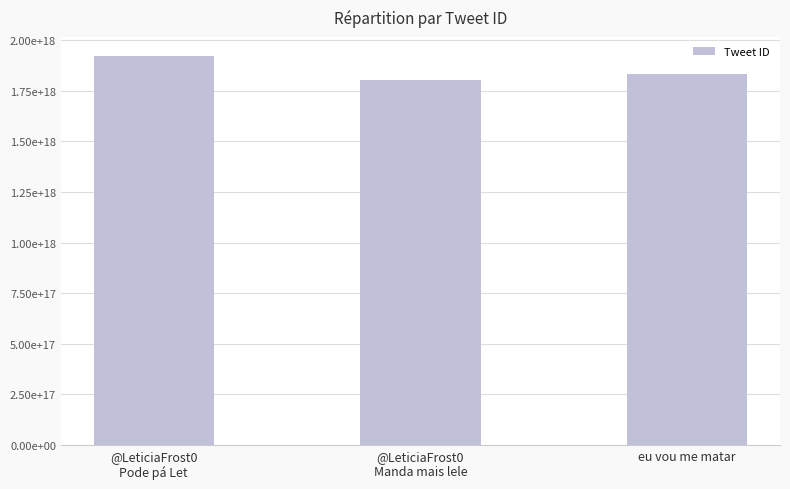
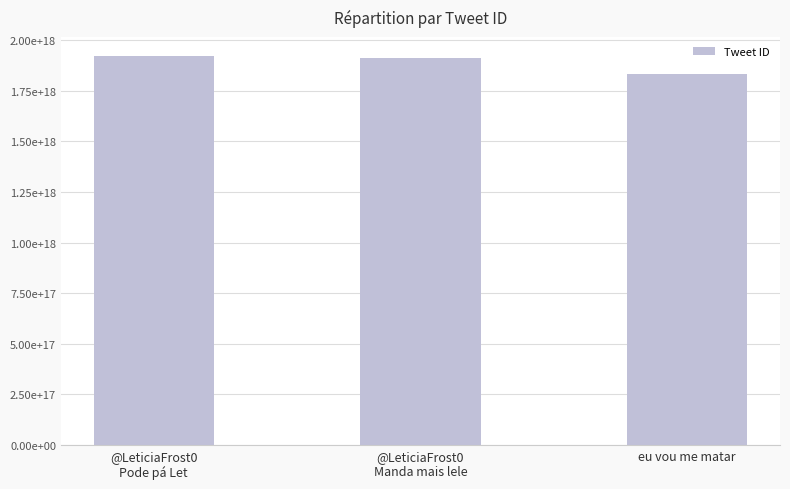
@LeticiaFrost0 Manda mais lele: 1800000000000000000 -> 1910000000000000000
